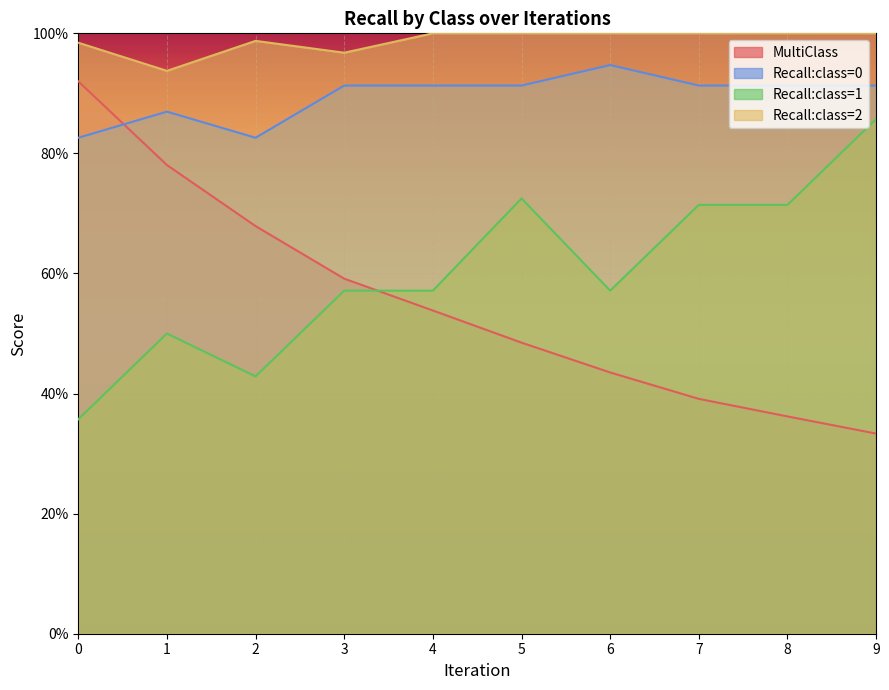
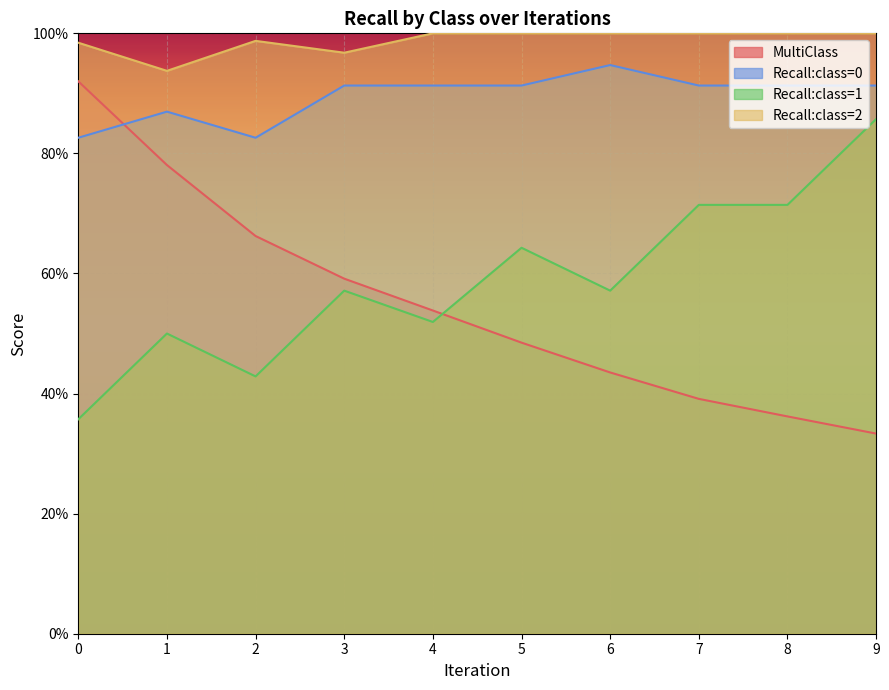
MultiClass, 2: 68% -> 66%
Recall:class=1, 4: 57% -> 52%
Recall:class=1, 5: 72% -> 64%
